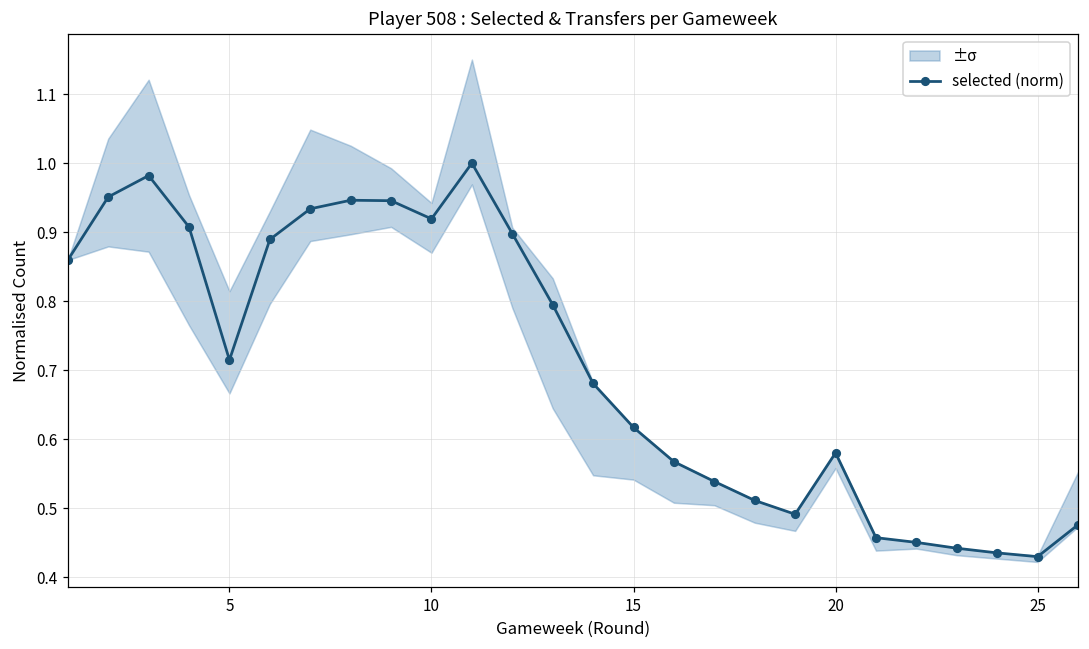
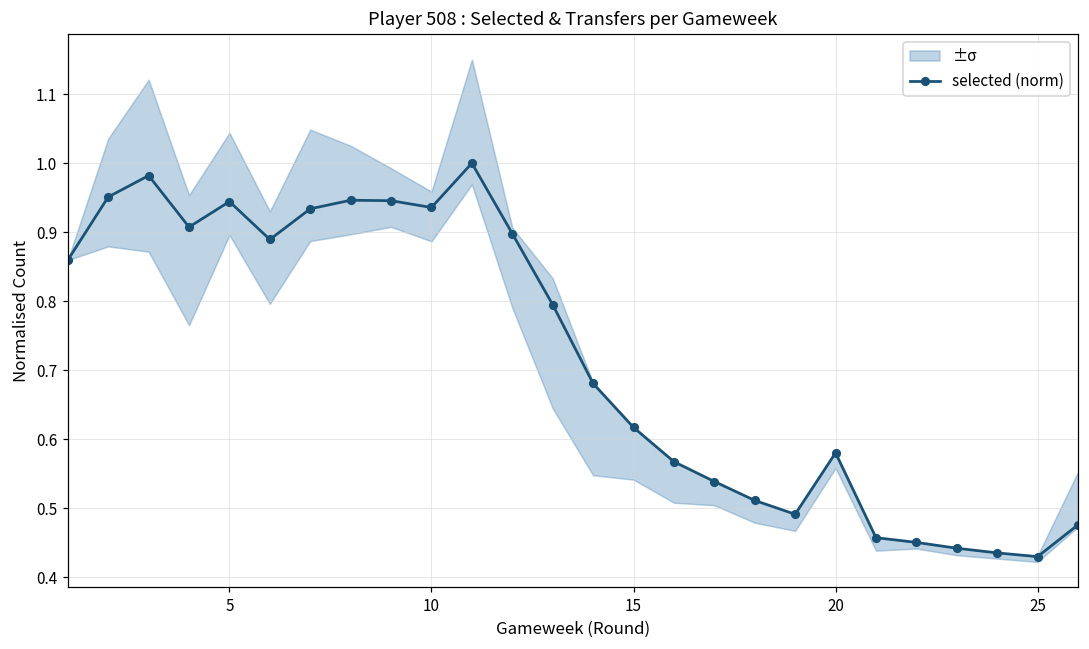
selected (norm), 5: 0.71 -> 0.94
selected (norm), 10: 0.92 -> 0.94
